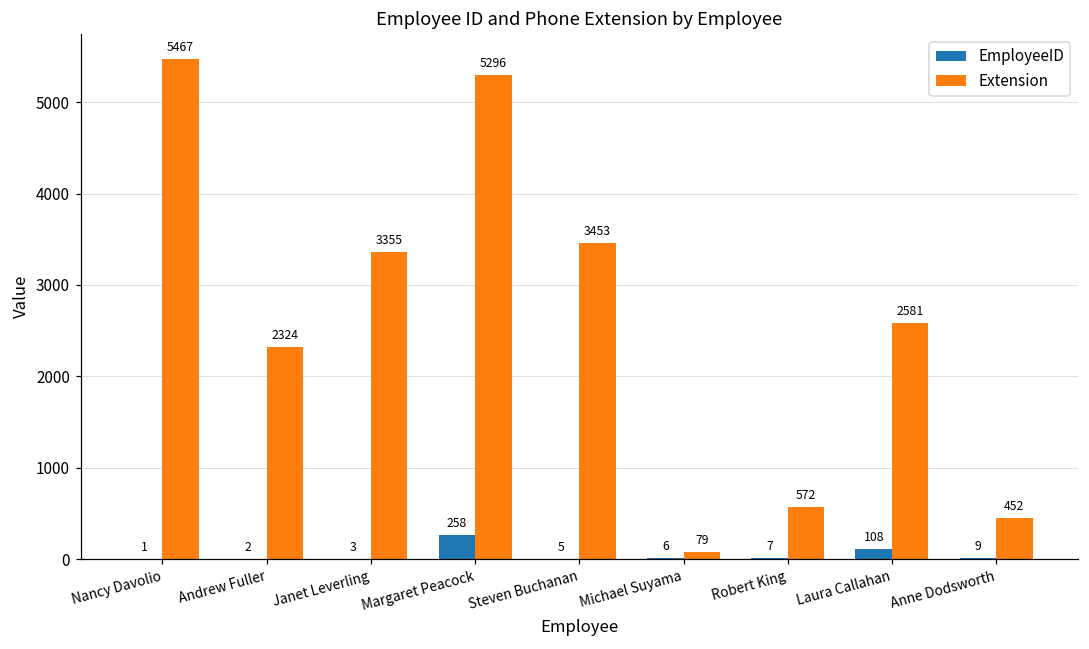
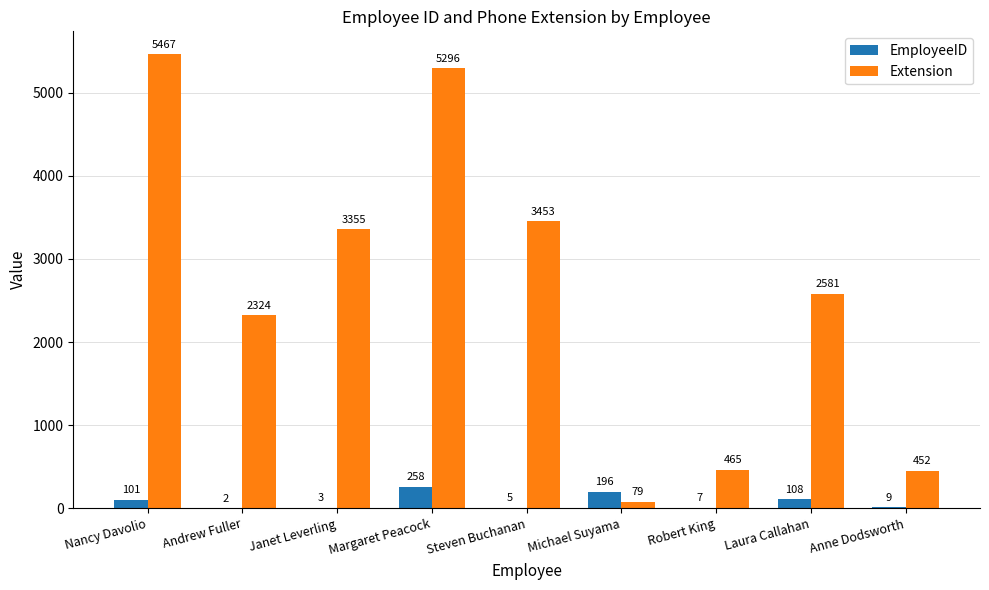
EmployeeID, Nancy Davolio: 1 -> 101
EmployeeID, Michael Suyama: 6 -> 196
Extension, Robert King: 572 -> 465
